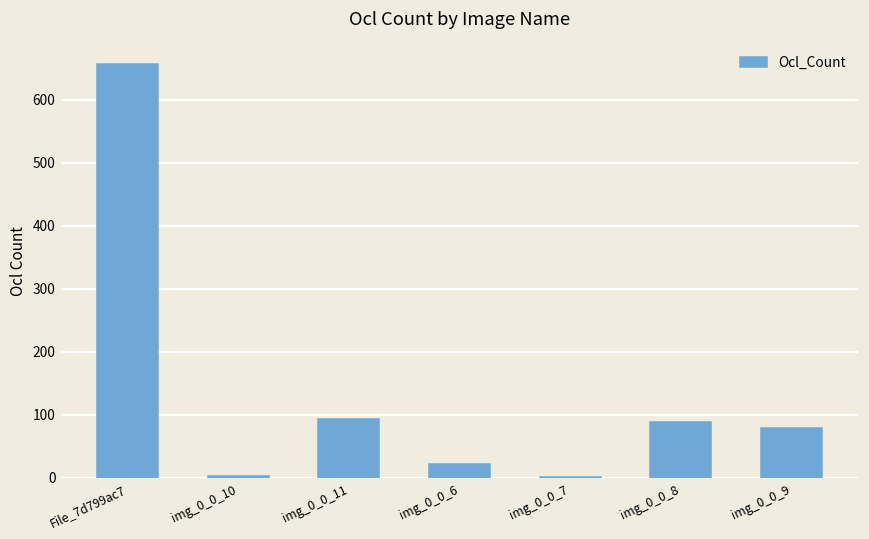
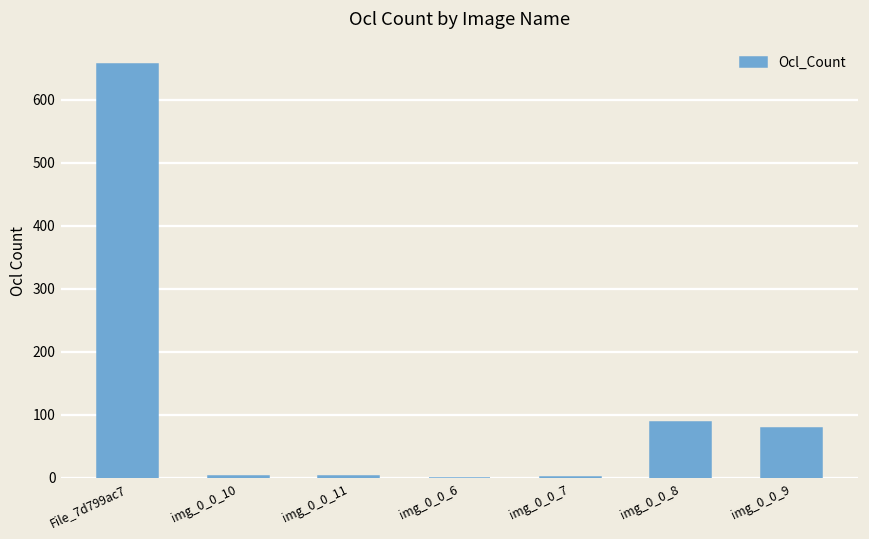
img_0_0_11: 90 -> 0
img_0_0_6: 20 -> 0
